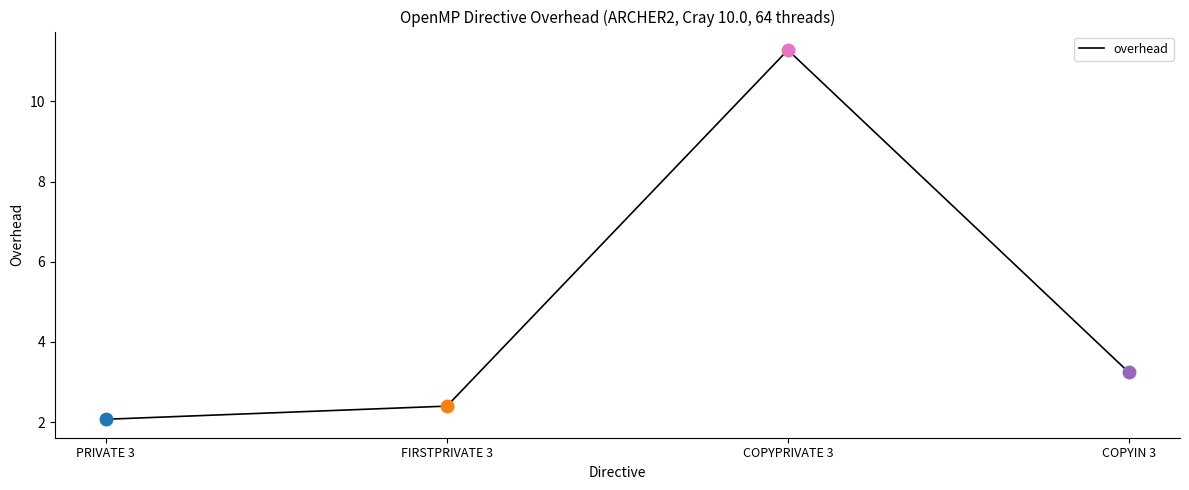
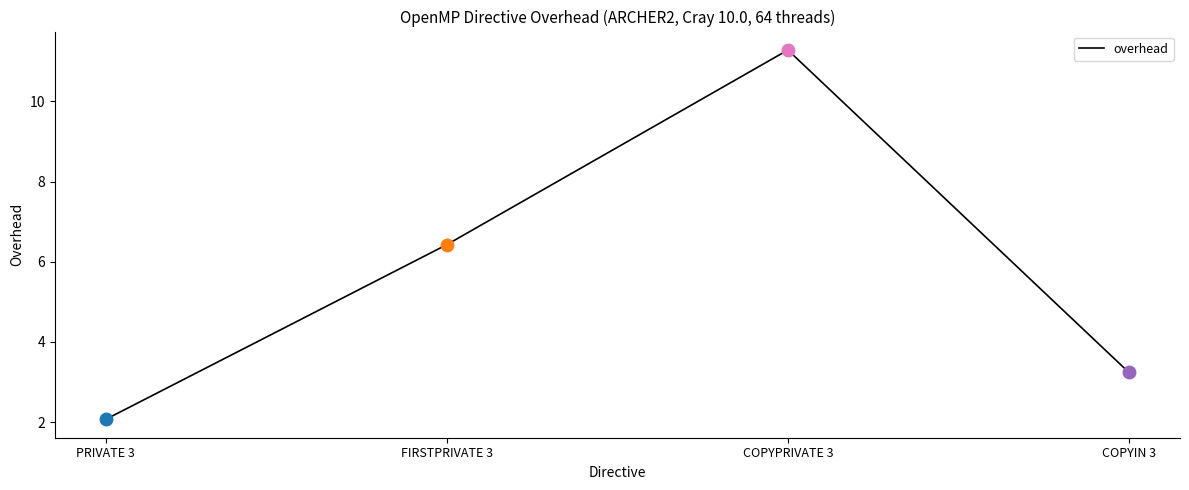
overhead, FIRSTPRIVATE 3: 2.4 -> 6.4
